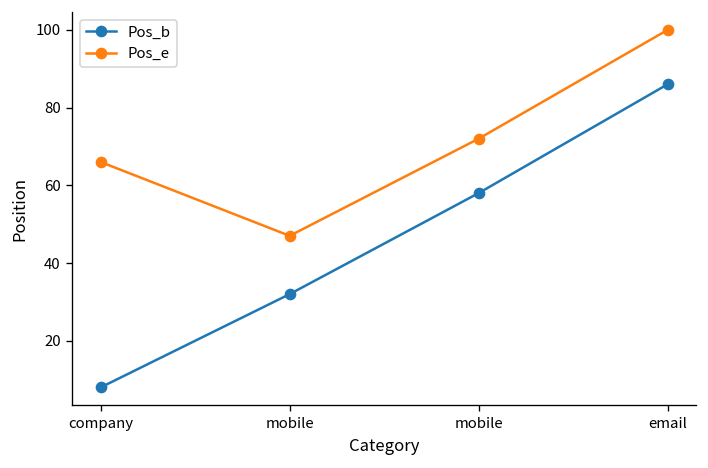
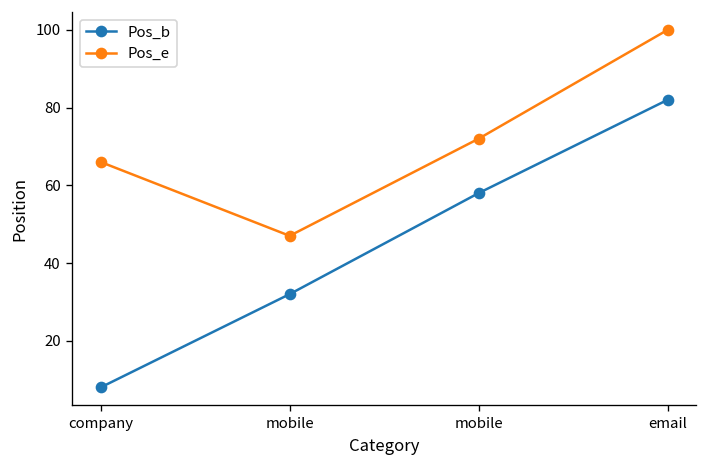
Pos_b, email: 86 -> 82
